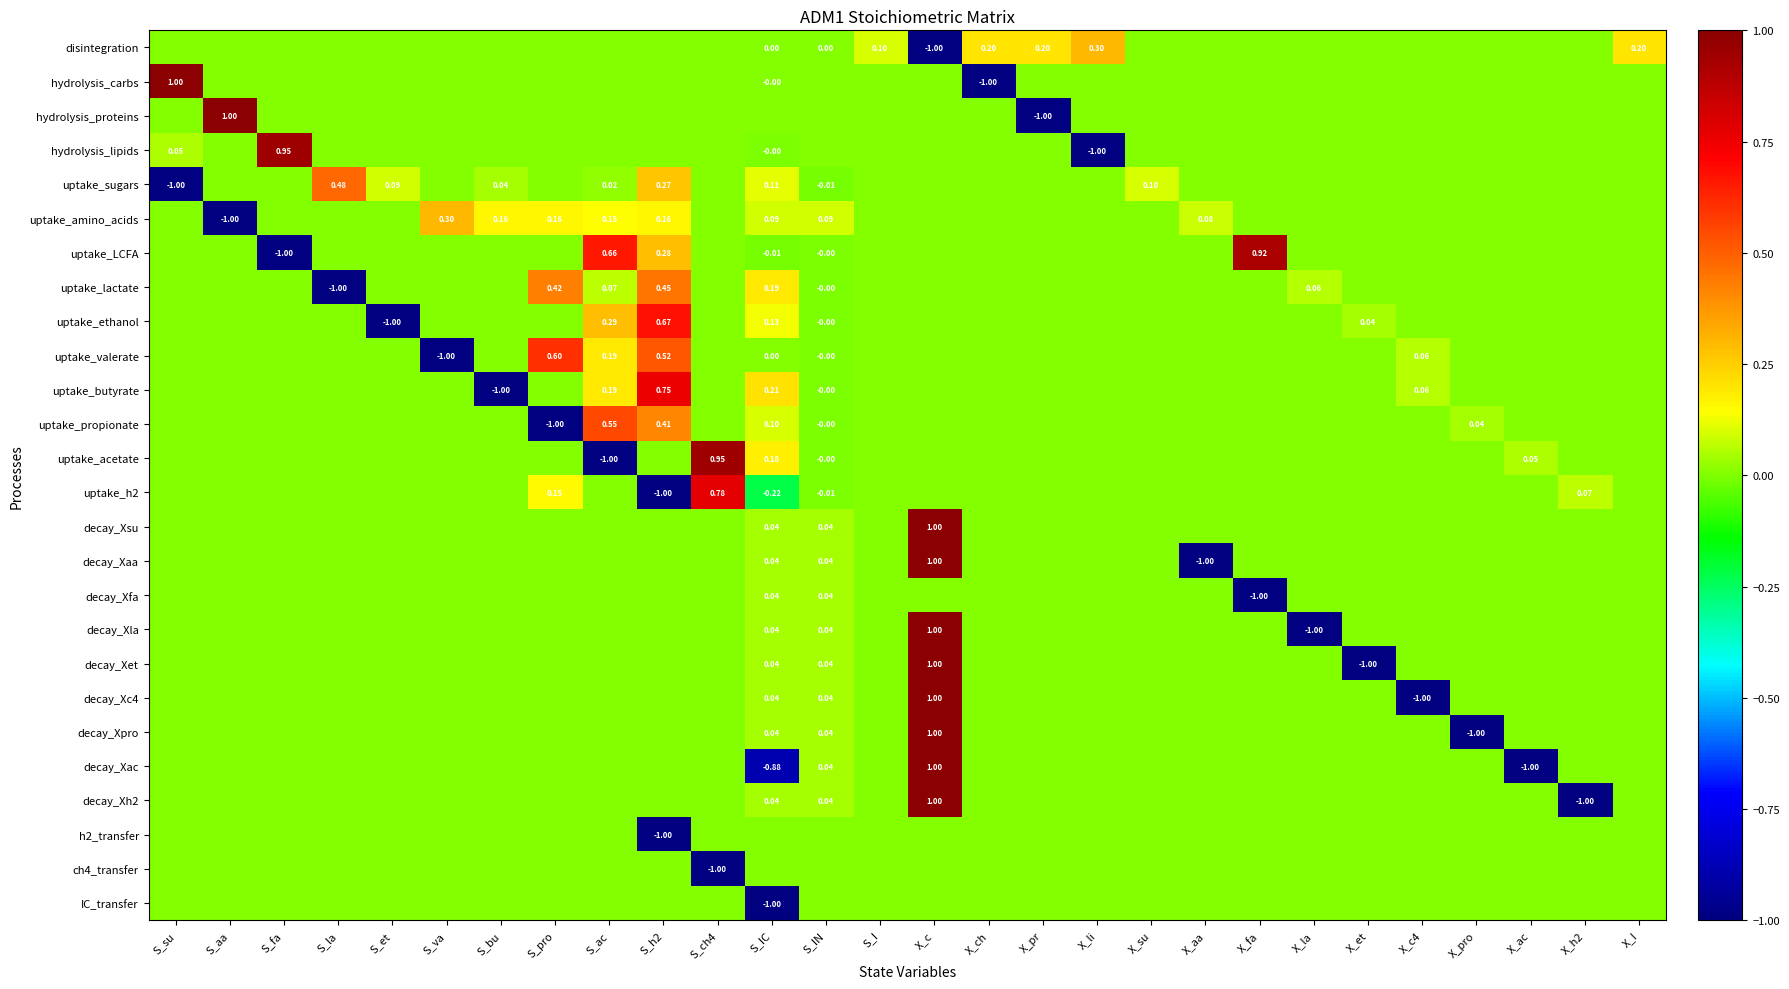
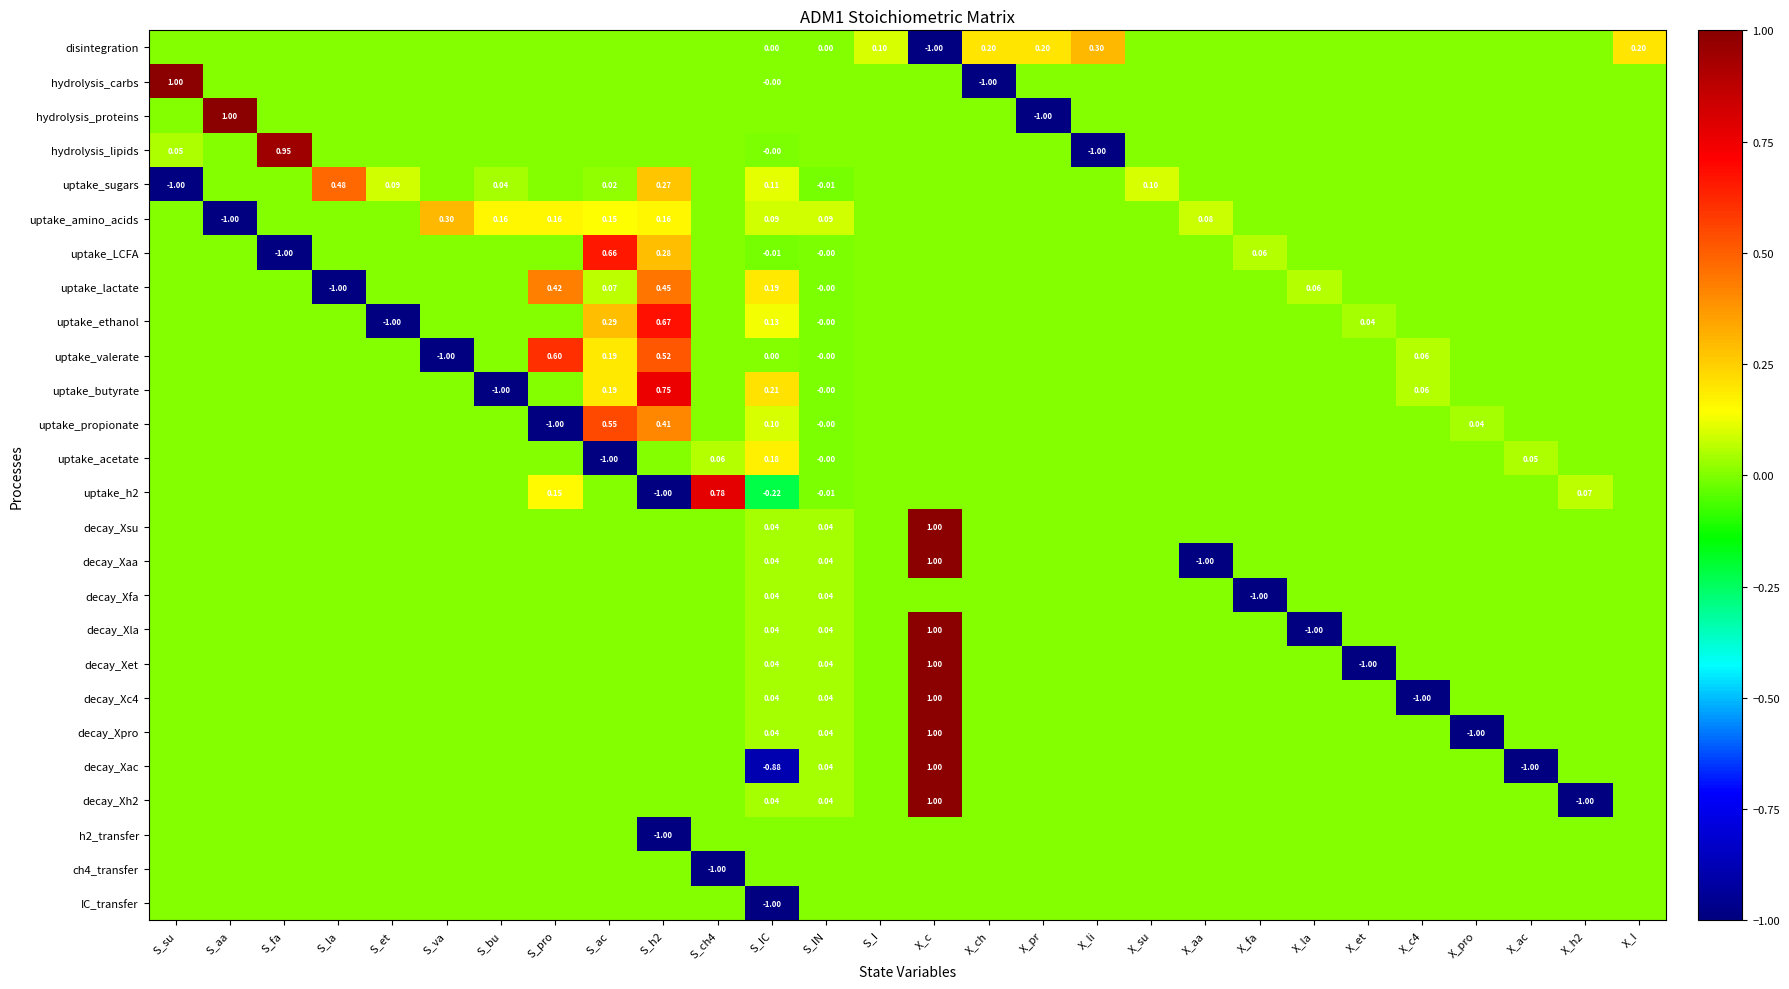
uptake_LCFA, X_fa: 0.92 -> 0.06
uptake_acetate, S_ch4: 0.95 -> 0.06
